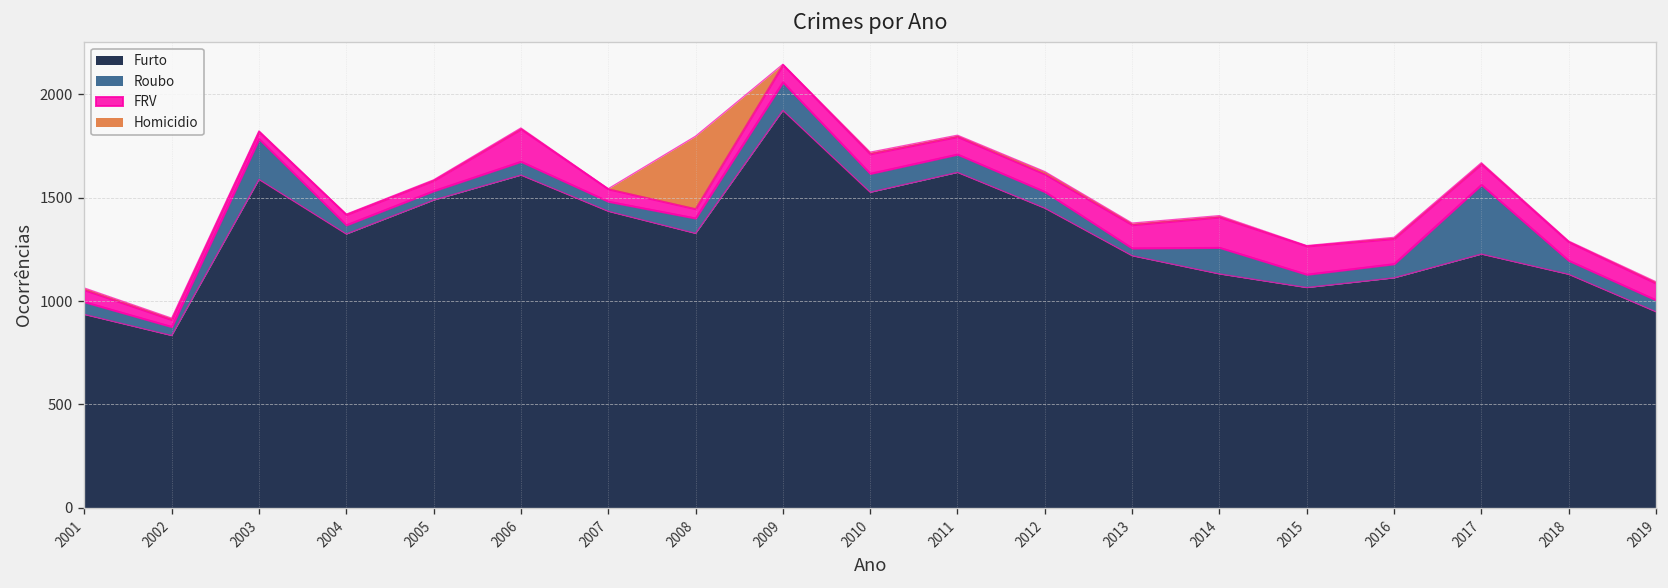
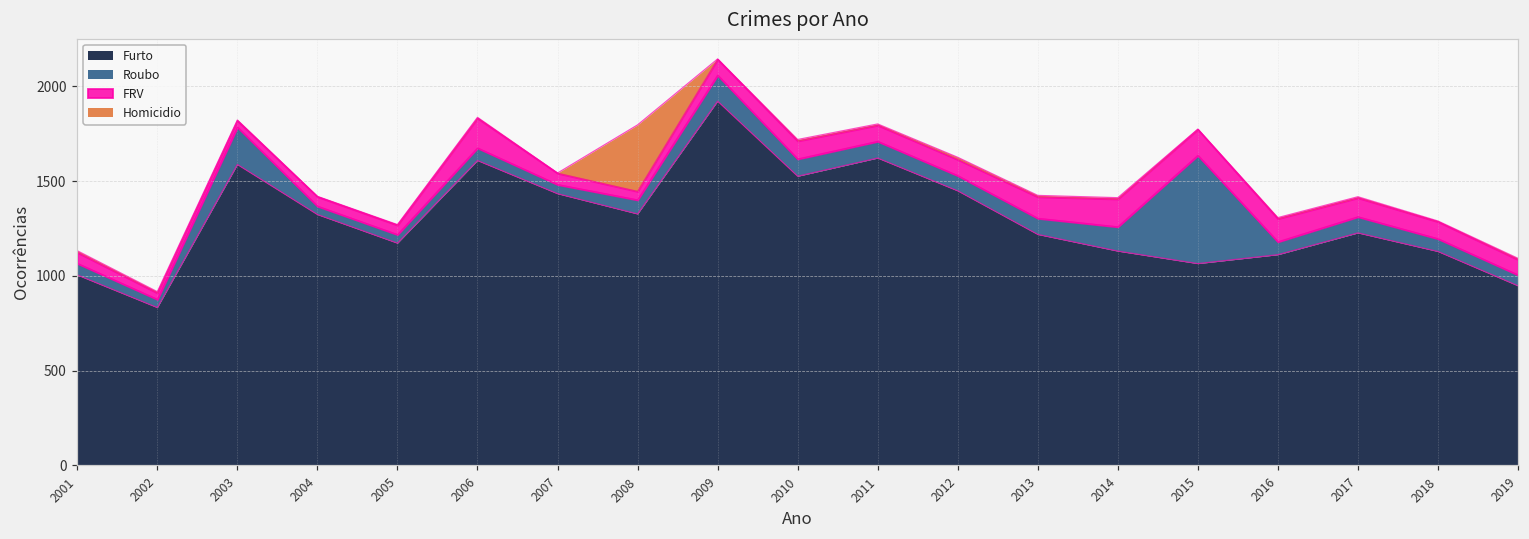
Furto, 2001: 940 -> 1010
Furto, 2005: 1490 -> 1170
Roubo, 2013: 40 -> 90
Roubo, 2015: 60 -> 570
Roubo, 2017: 340 -> 90
